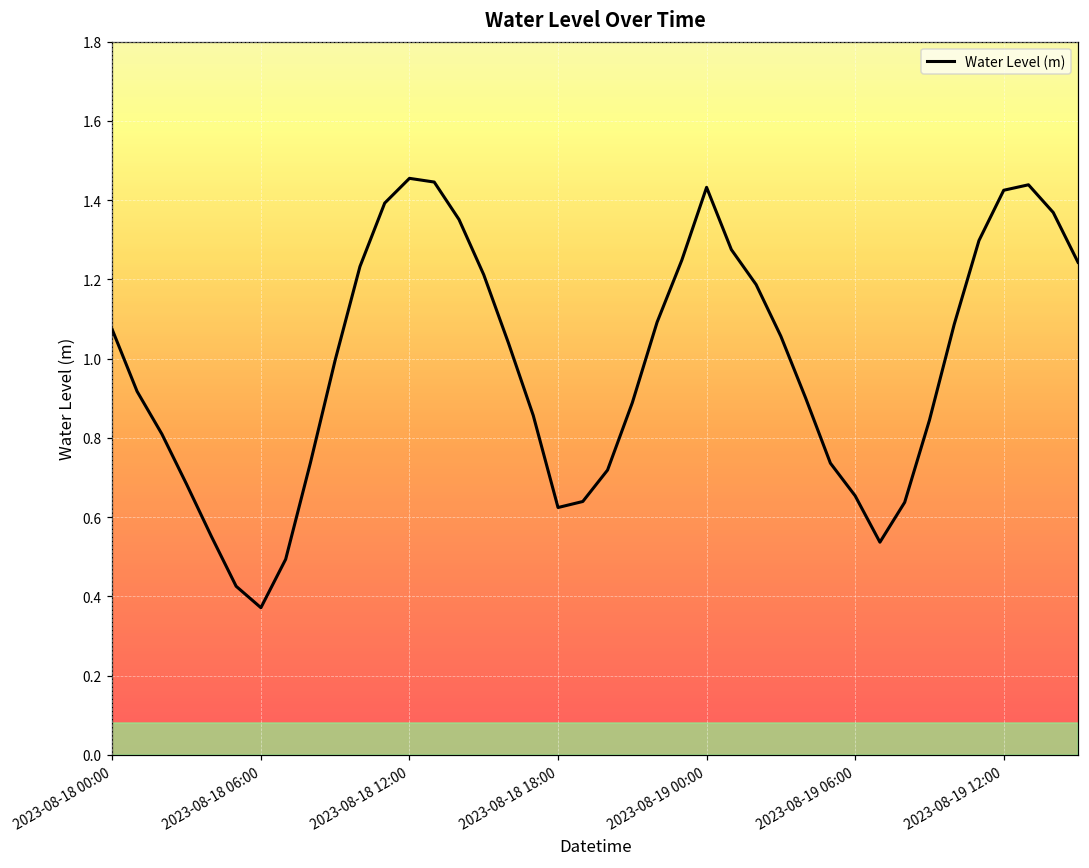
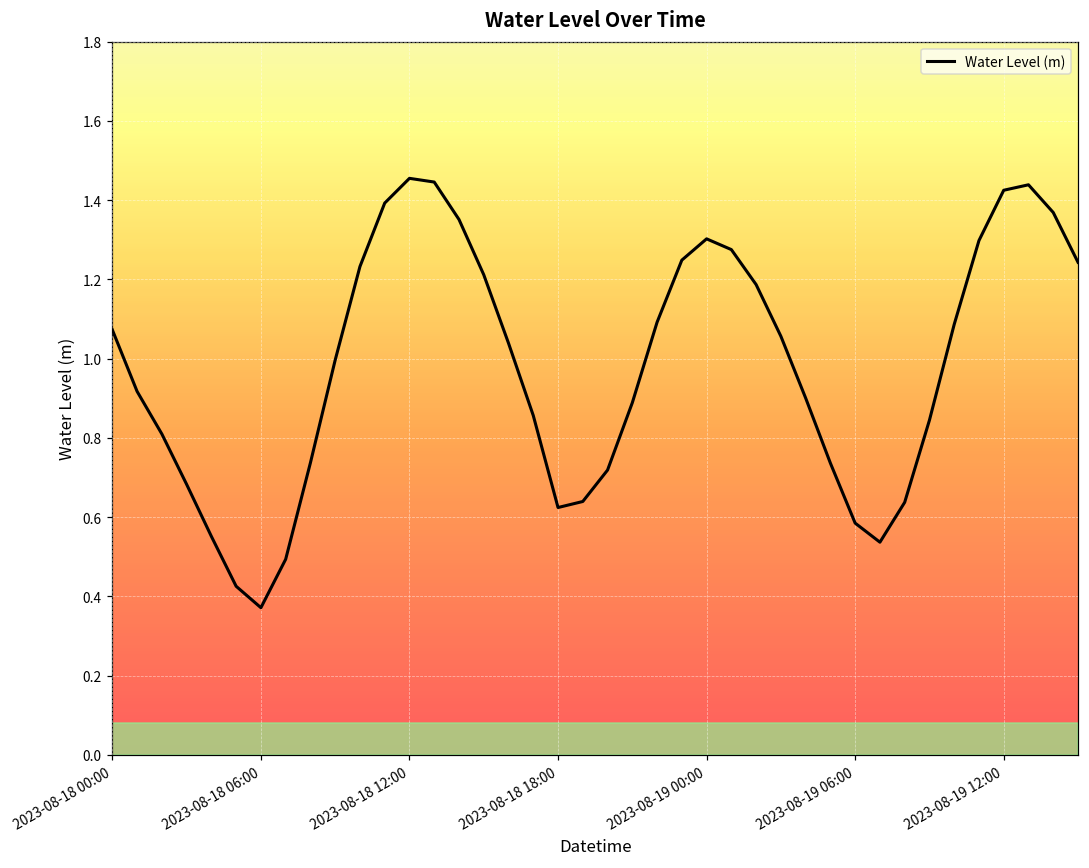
2023-08-19 00:00: 1.43 -> 1.30
2023-08-19 06:00: 0.65 -> 0.58
